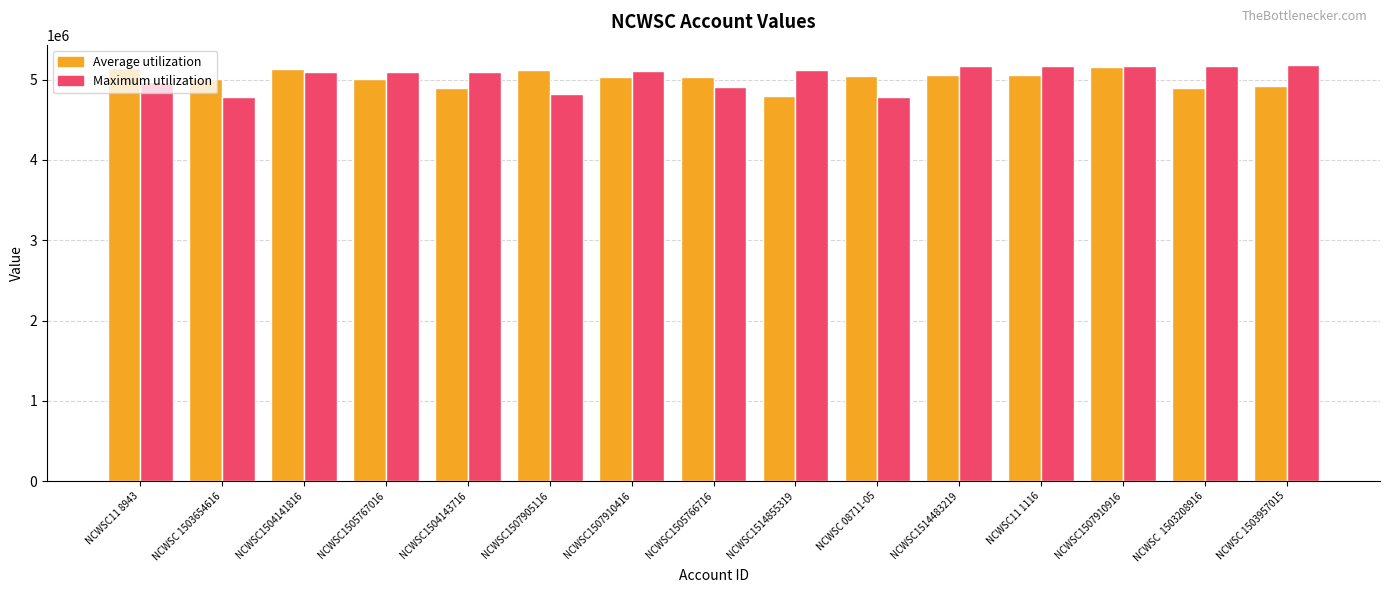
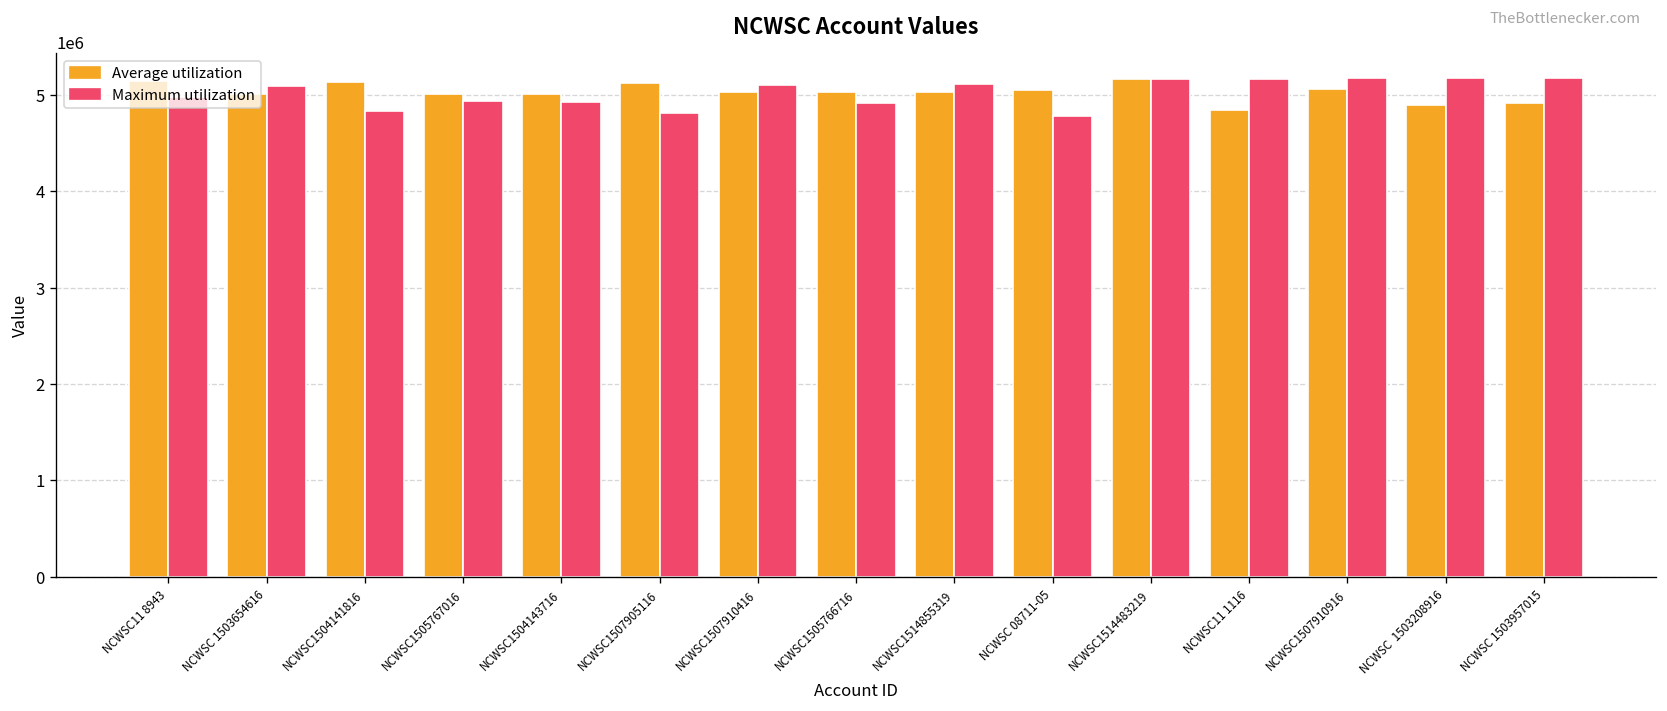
Maximum utilization, NCWSC 1503654616: 4800000 -> 5100000
Maximum utilization, NCWSC1504141816: 5100000 -> 4800000
Maximum utilization, NCWSC1505767016: 5100000 -> 4900000
Average utilization, NCWSC1504143716: 4900000 -> 5000000
Maximum utilization, NCWSC1504143716: 5100000 -> 4900000
Average utilization, NCWSC1514855319: 4800000 -> 5000000
Average utilization, NCWSC1514483219: 5100000 -> 5200000
Average utilization, NCWSC11 1116: 5100000 -> 4800000
Average utilization, NCWSC1507910916: 5200000 -> 5100000
